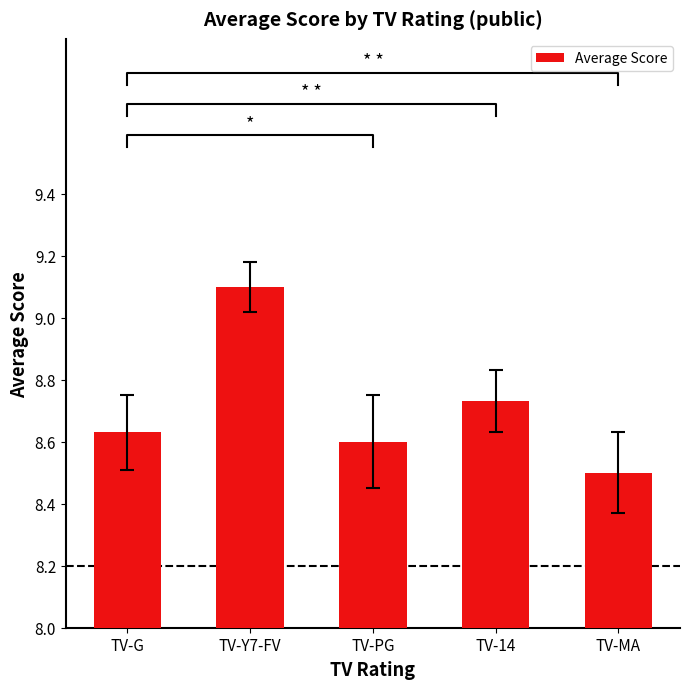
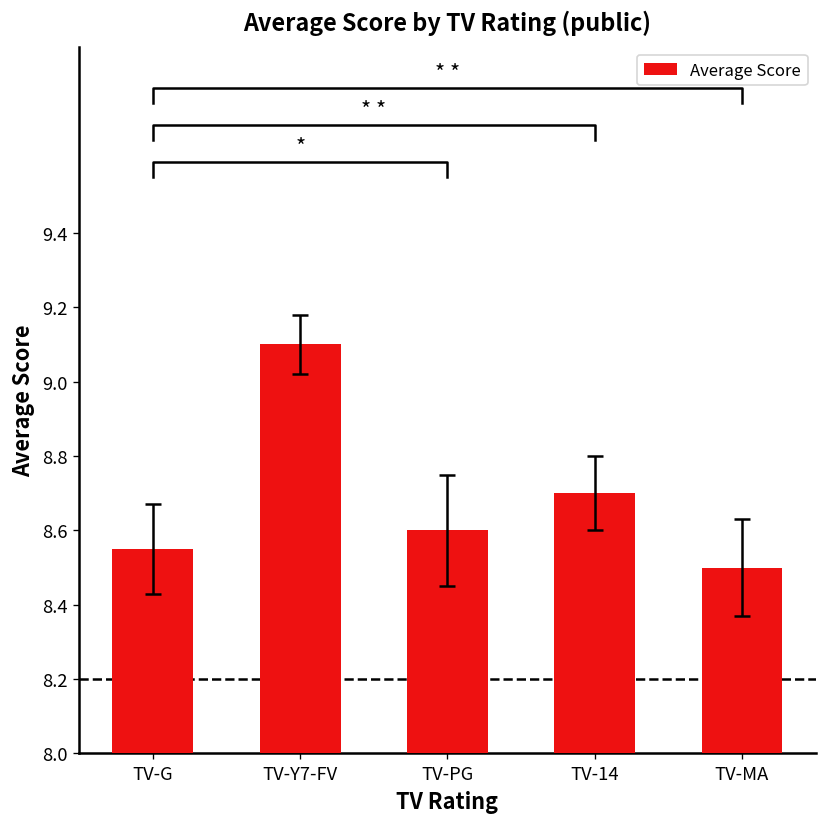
Average Score, TV-G: 8.63 -> 8.55
Average Score, TV-14: 8.73 -> 8.70
